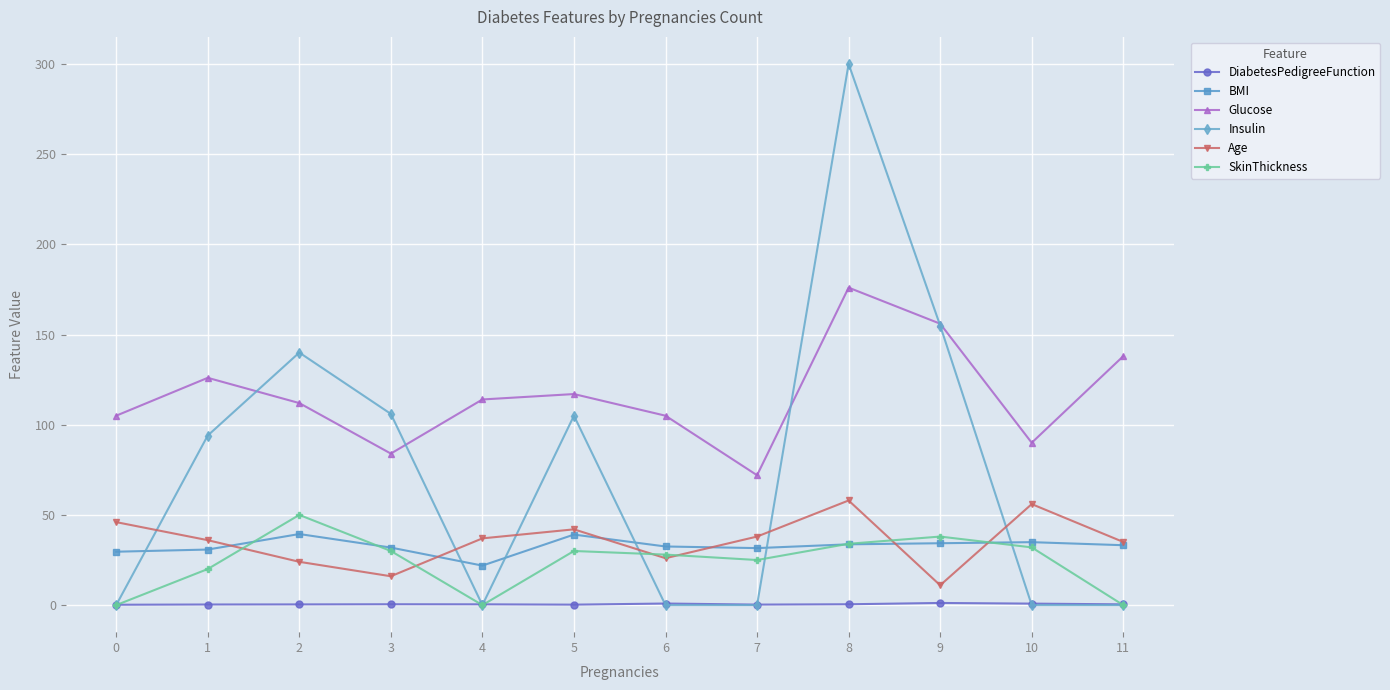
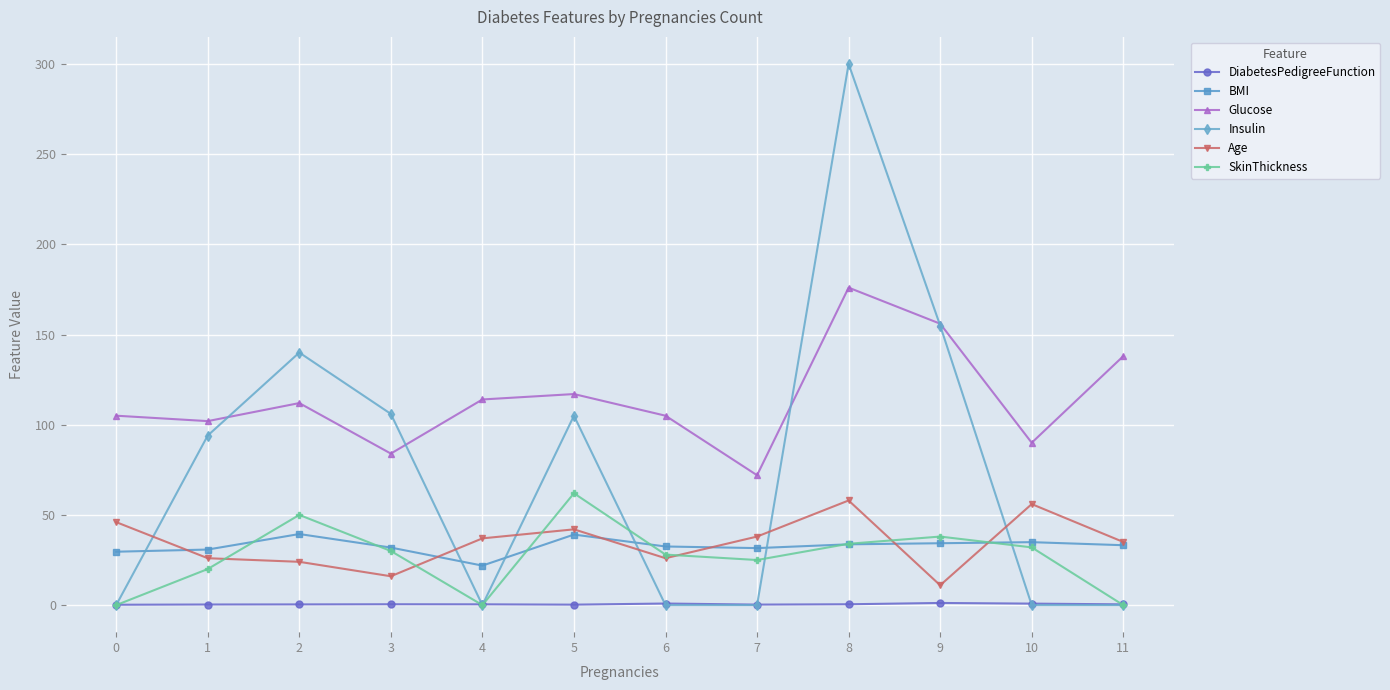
Glucose, 1: 126 -> 102
Age, 1: 36 -> 26
SkinThickness, 5: 30 -> 62
